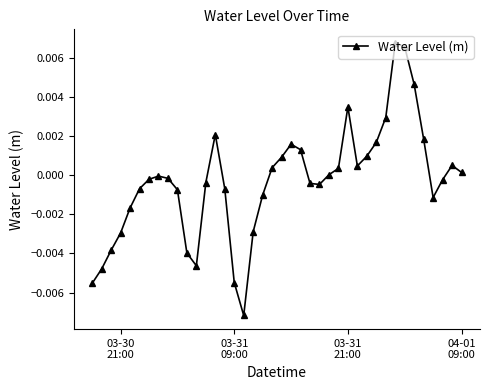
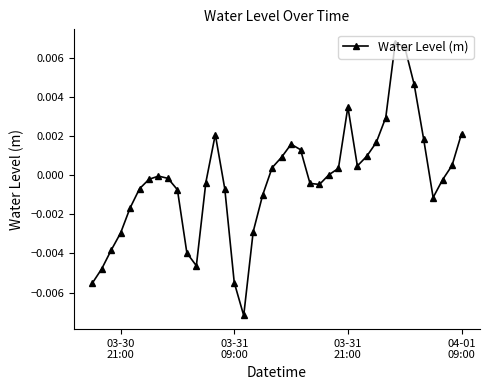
04-01 09:00: 0.0002 -> 0.0021
